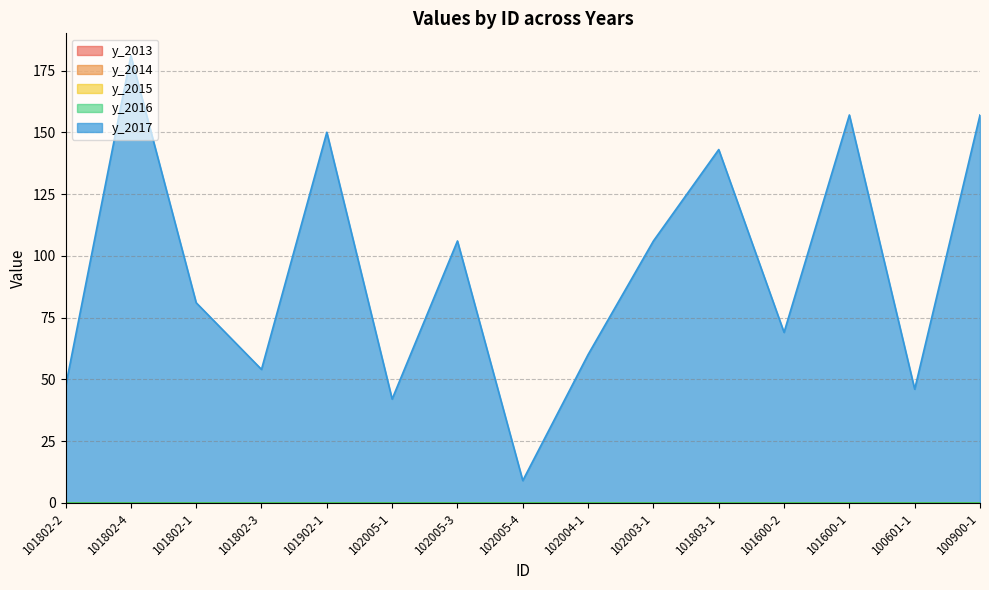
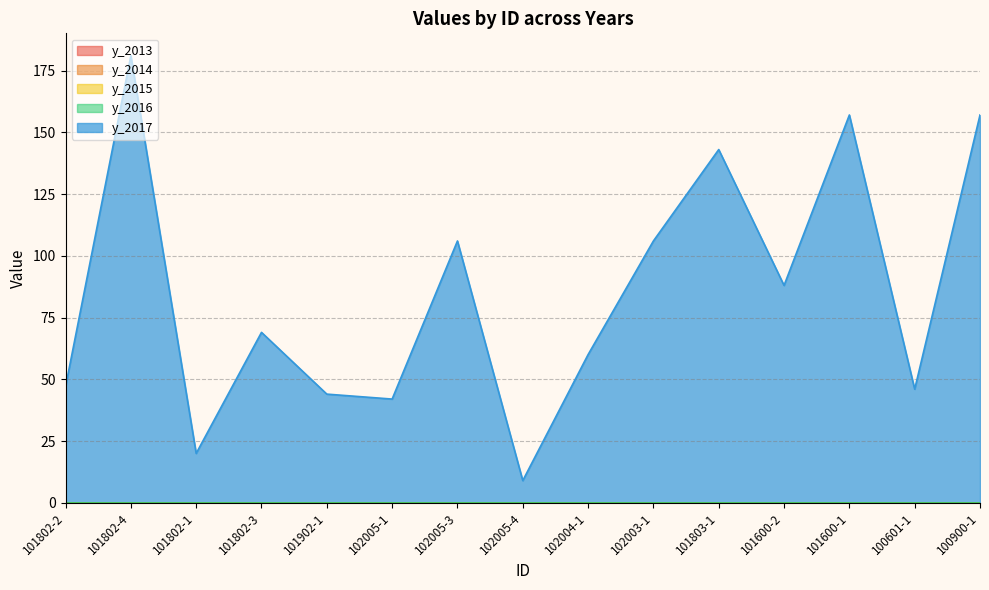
y_2017, 101802-1: 81 -> 20
y_2017, 101802-3: 54 -> 69
y_2017, 101902-1: 150 -> 44
y_2017, 101600-2: 69 -> 88
